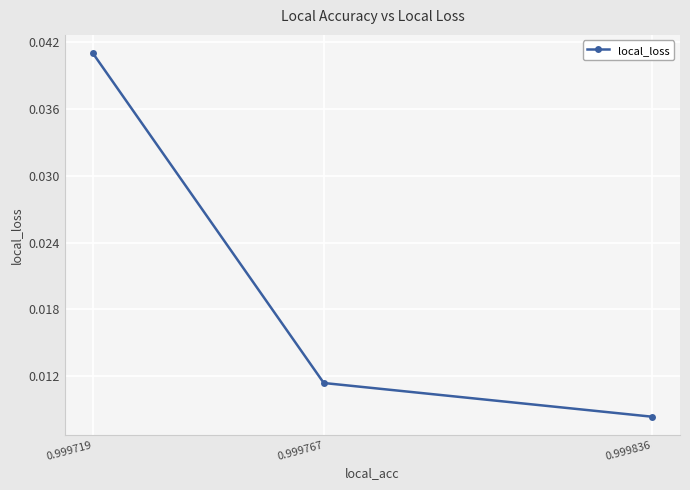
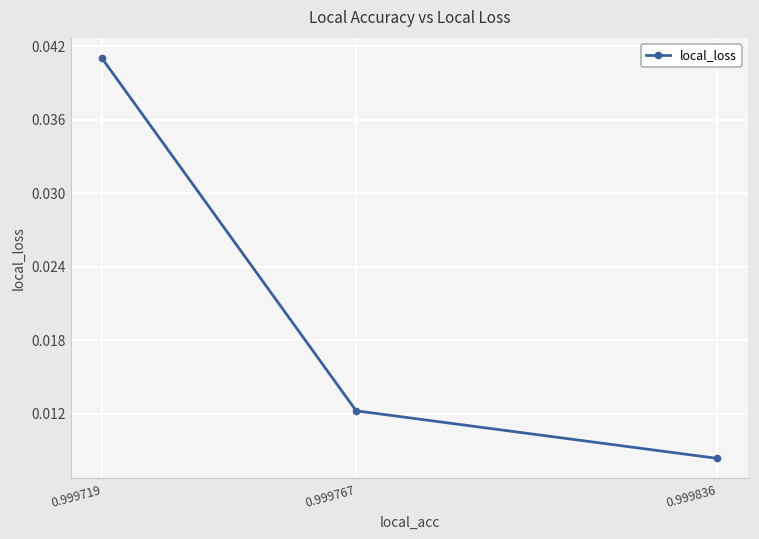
0.999767: 0.0114 -> 0.0122
